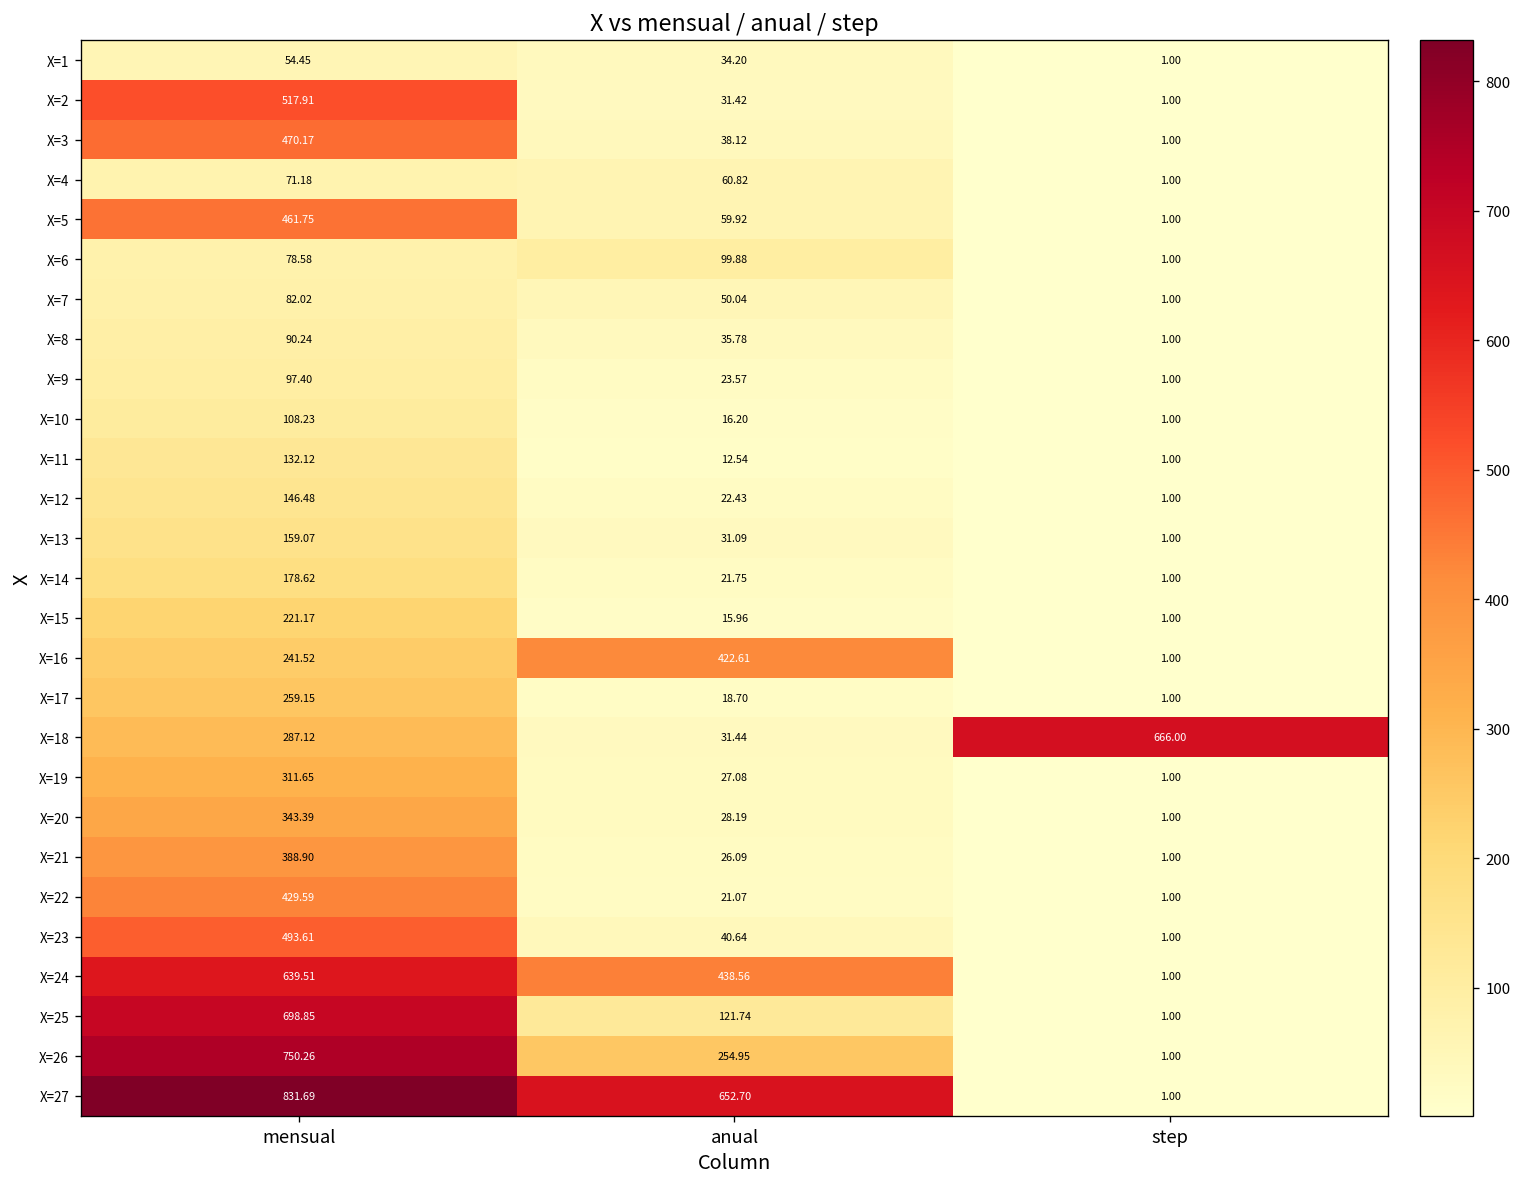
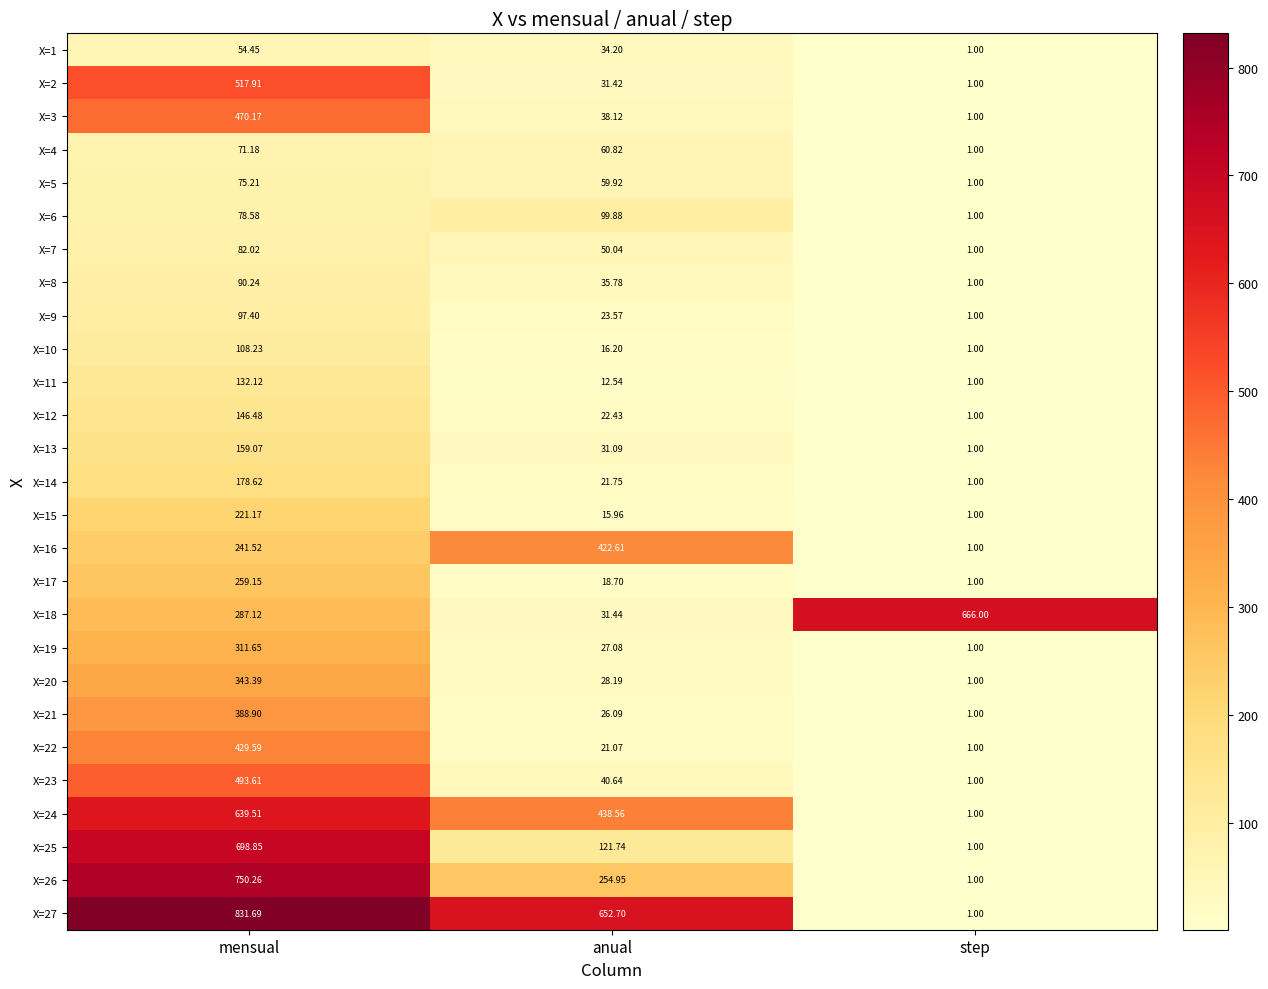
X=5, mensual: 461.75 -> 75.21
